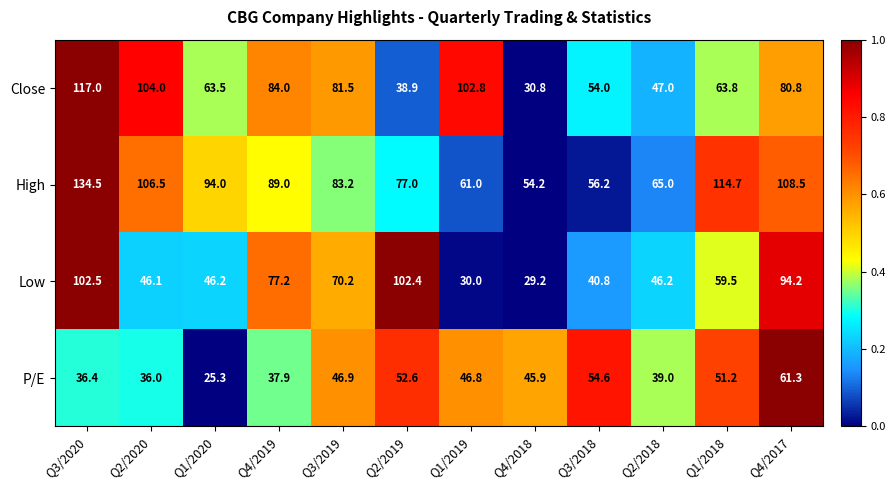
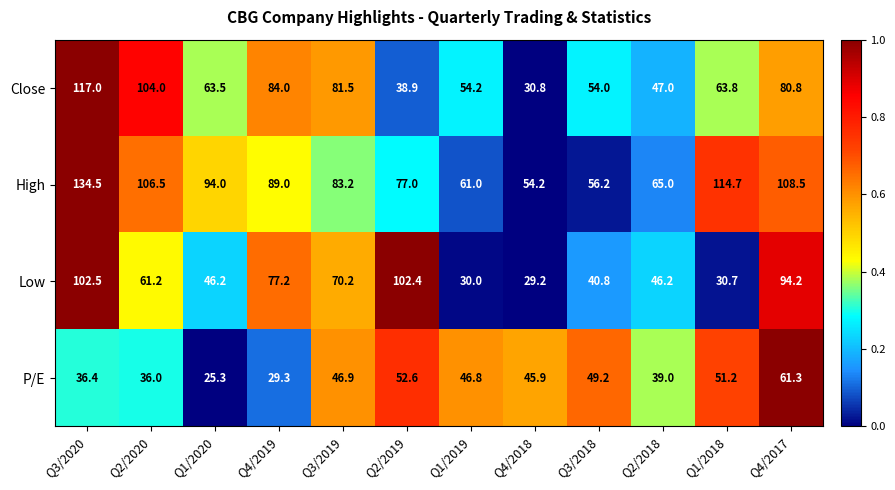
Close, Q1/2019: 102.8 -> 54.2
Low, Q2/2020: 46.1 -> 61.2
Low, Q1/2018: 59.5 -> 30.7
P/E, Q4/2019: 37.9 -> 29.3
P/E, Q3/2018: 54.6 -> 49.2
